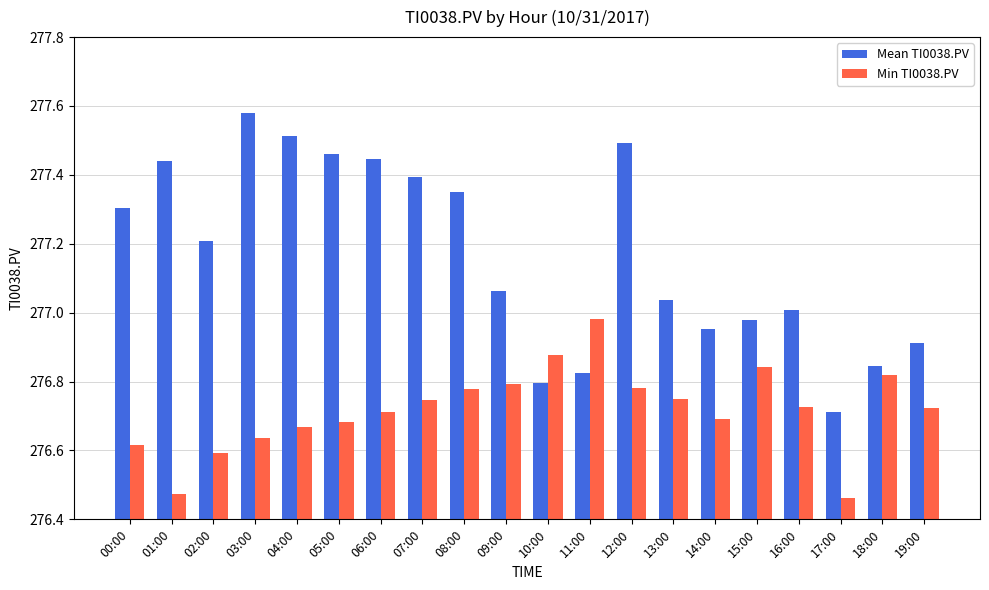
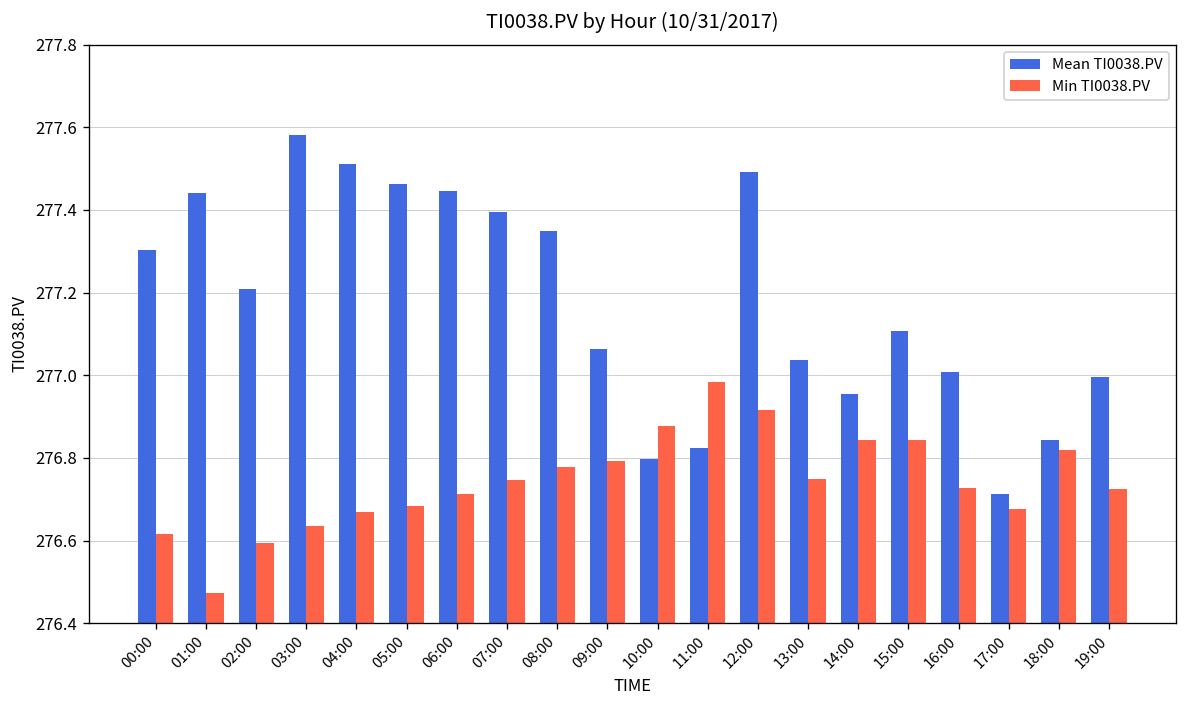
Min TI0038.PV, 12:00: 276.78 -> 276.92
Min TI0038.PV, 14:00: 276.69 -> 276.84
Mean TI0038.PV, 15:00: 276.98 -> 277.11
Min TI0038.PV, 17:00: 276.46 -> 276.68
Mean TI0038.PV, 19:00: 276.91 -> 277.00
